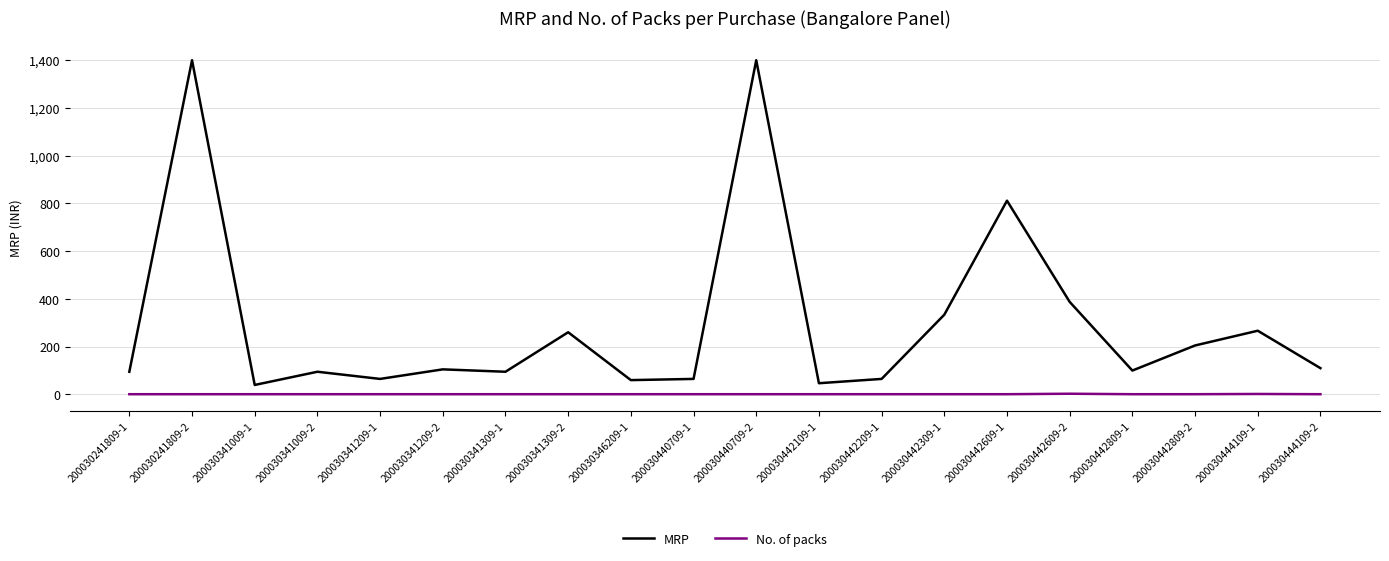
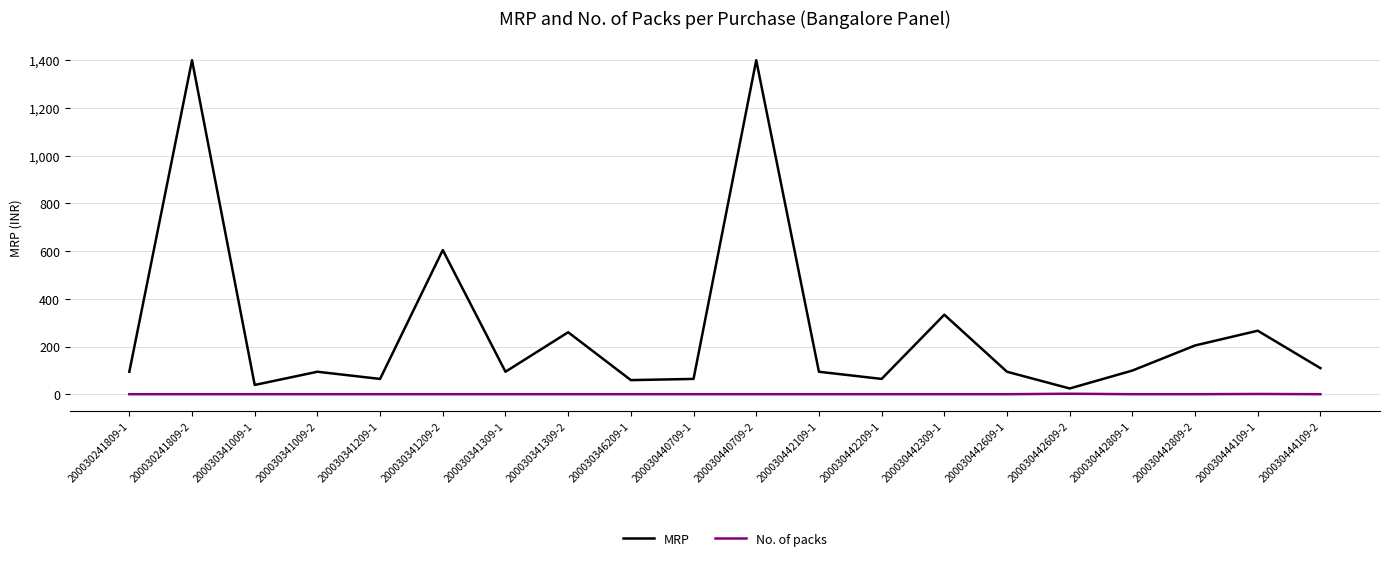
MRP, 200030341209-2: 110 -> 600
MRP, 200030442109-1: 50 -> 100
MRP, 200030442609-1: 810 -> 100
MRP, 200030442609-2: 390 -> 30
